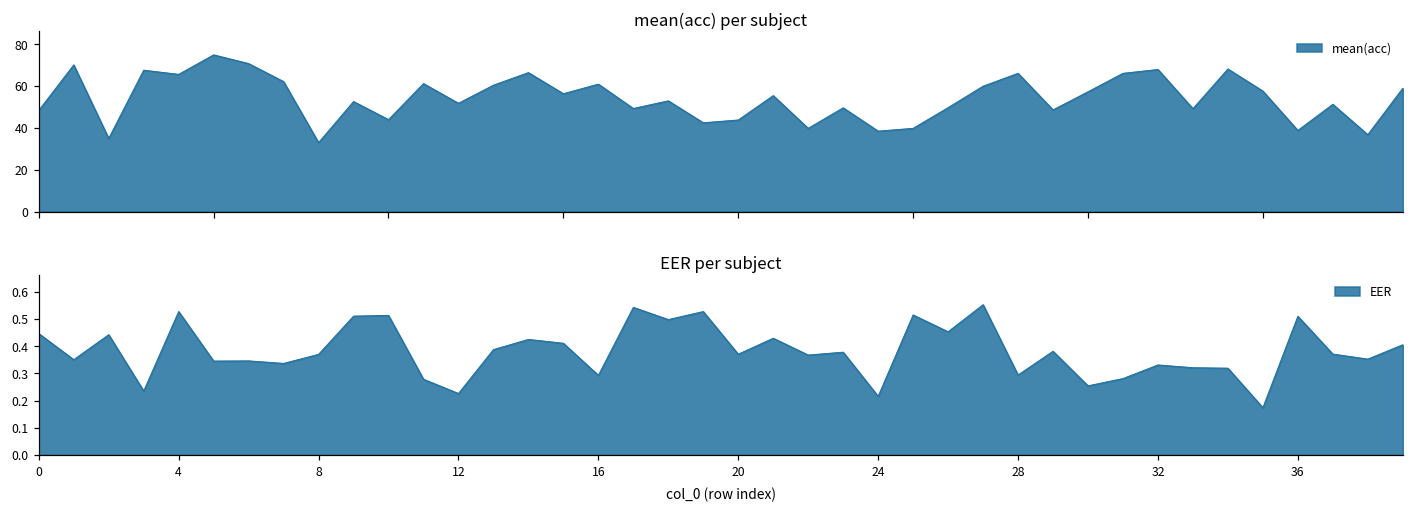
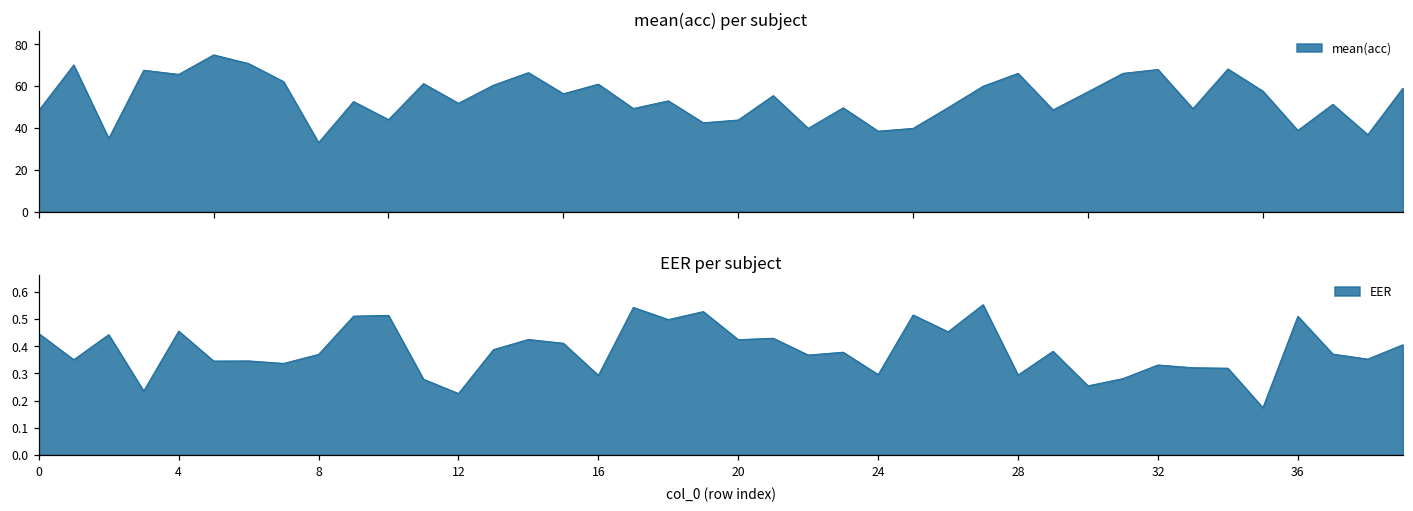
EER per subject, 4: 0.53 -> 0.46
EER per subject, 20: 0.37 -> 0.42
EER per subject, 24: 0.22 -> 0.30
